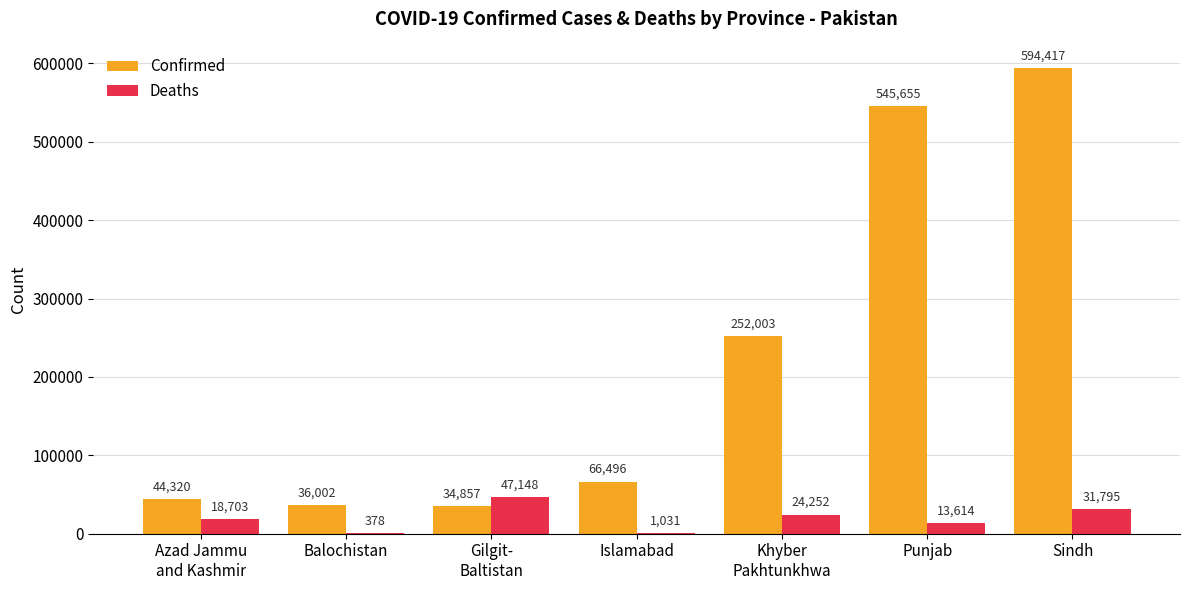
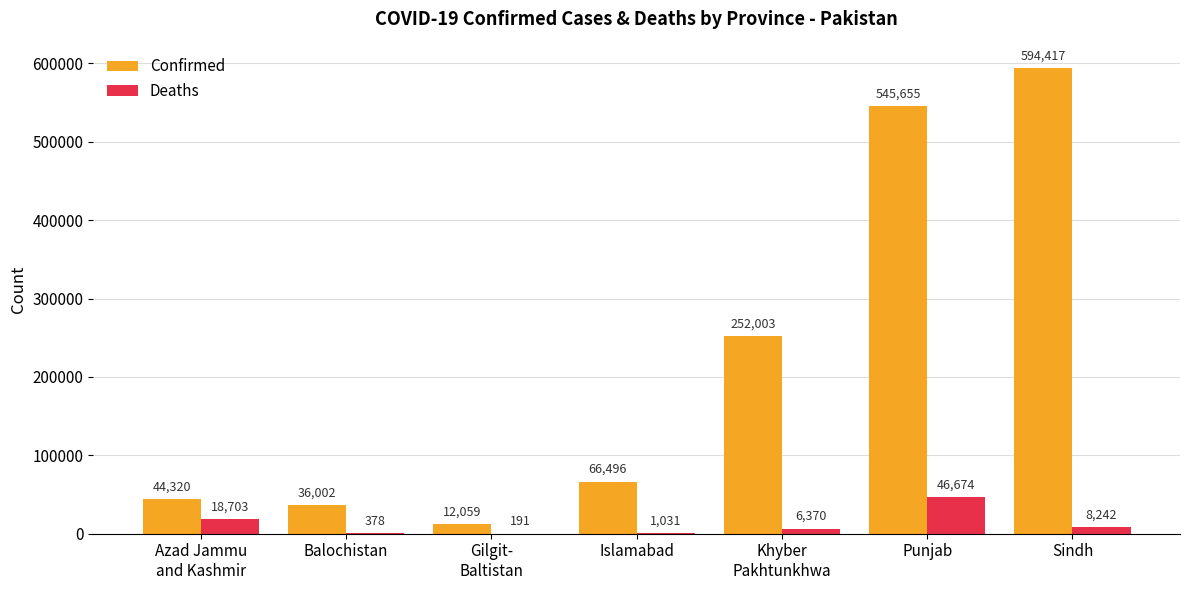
Confirmed, Gilgit- Baltistan: 34,857 -> 12,059
Deaths, Gilgit- Baltistan: 47,148 -> 191
Deaths, Khyber Pakhtunkhwa: 24,252 -> 6,370
Deaths, Punjab: 13,614 -> 46,674
Deaths, Sindh: 31,795 -> 8,242
